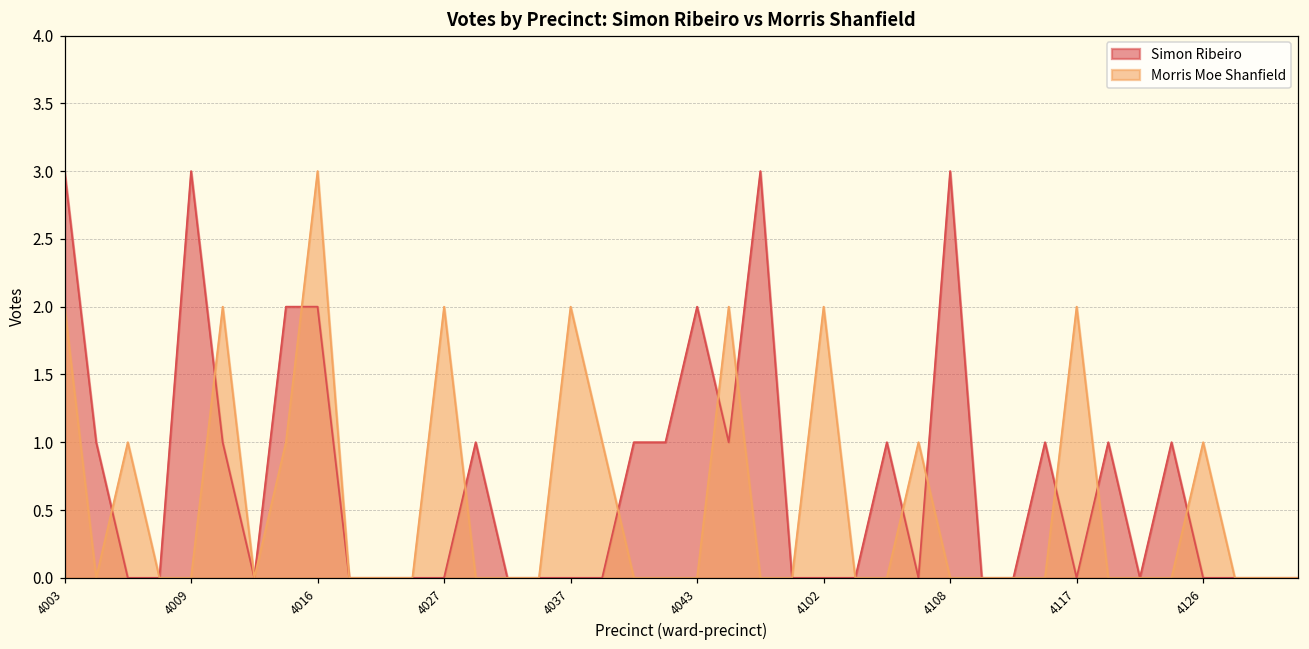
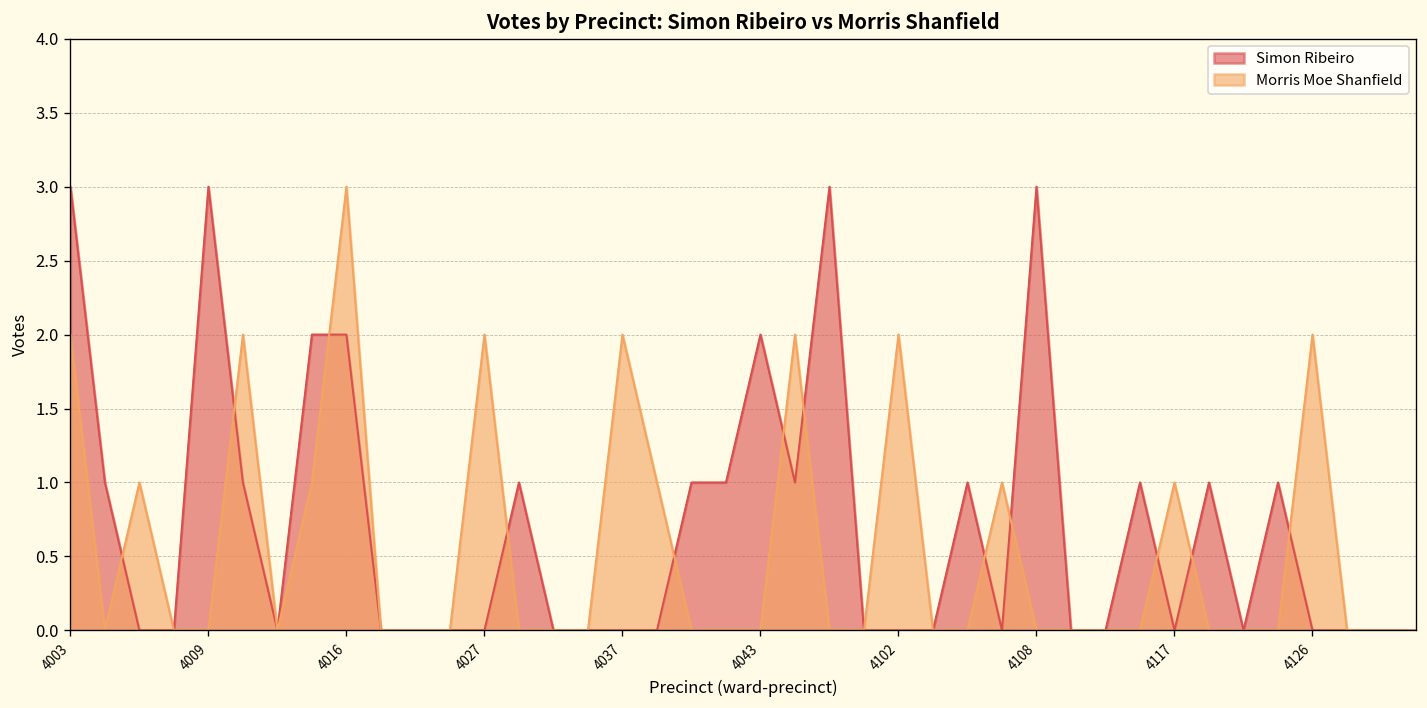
Morris Moe Shanfield, 4117: 2 -> 1
Morris Moe Shanfield, 4126: 1 -> 2
